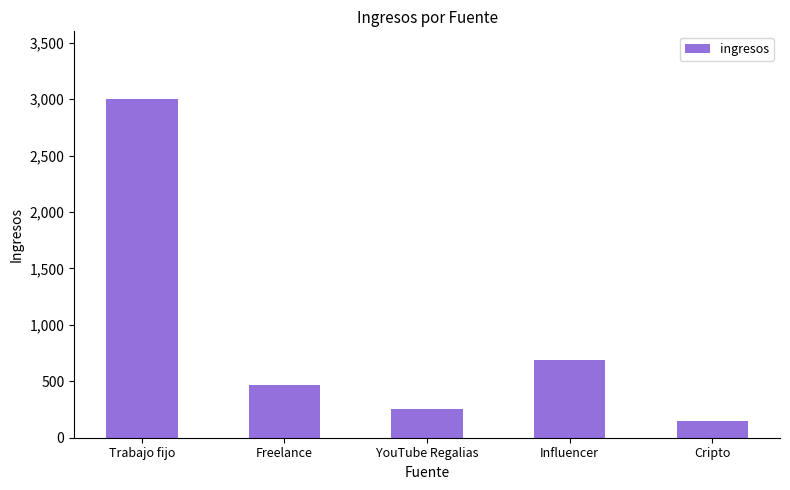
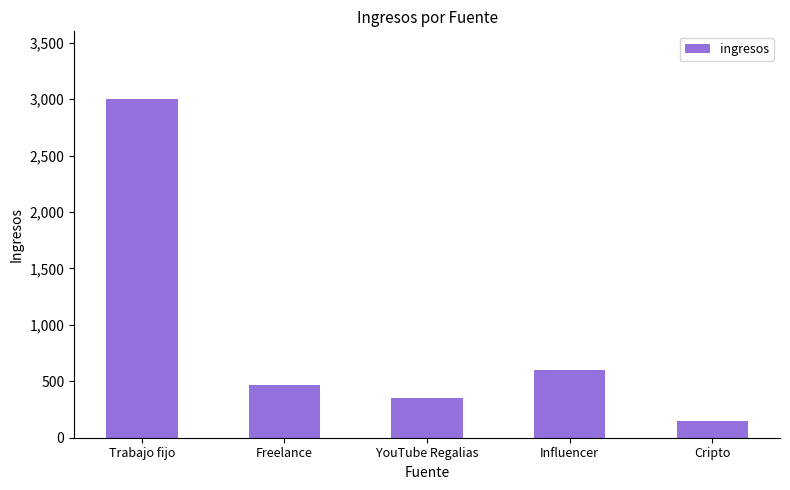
YouTube Regalias: 260 -> 350
Influencer: 690 -> 600
